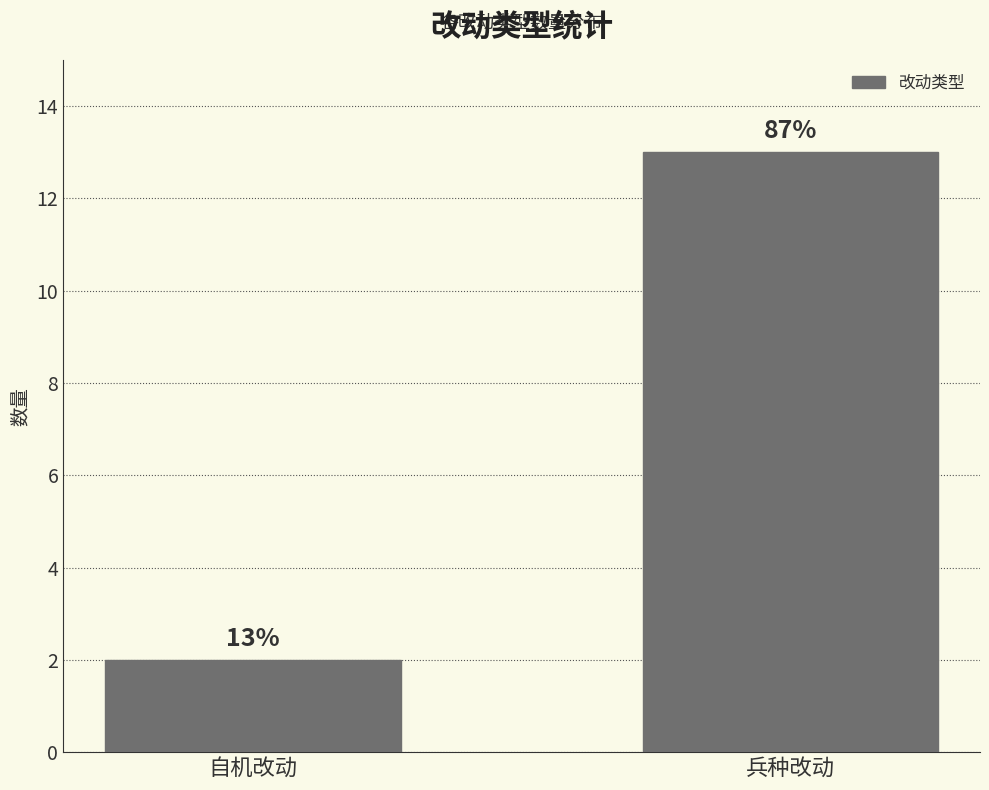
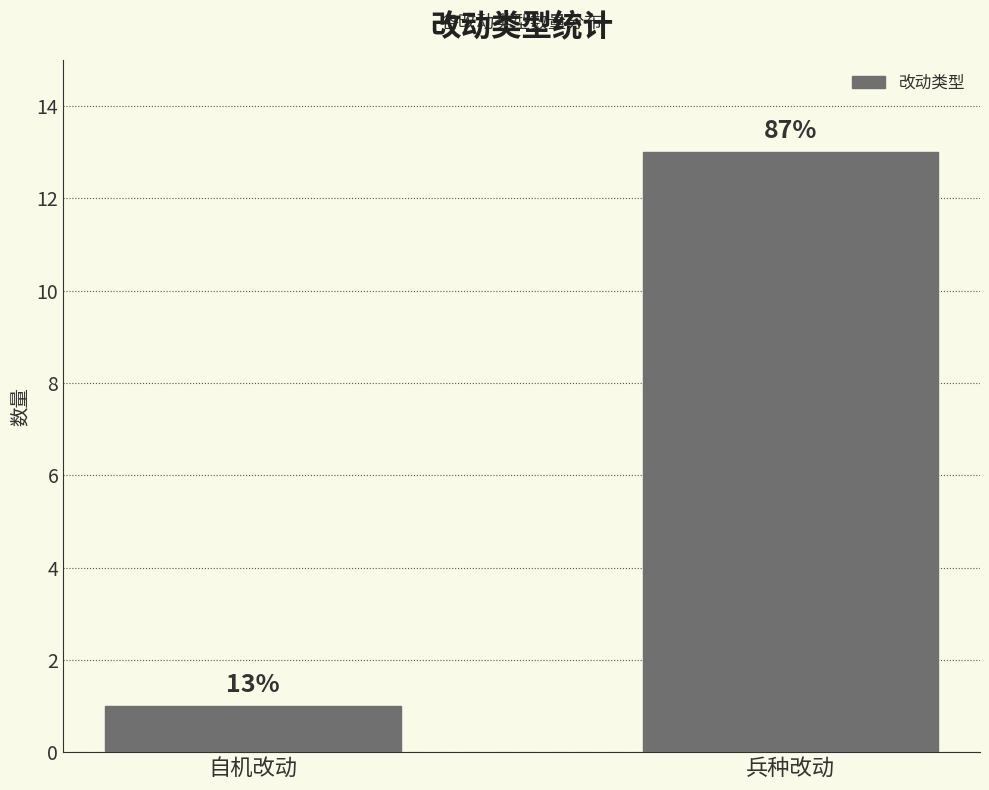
自机改动: 2 -> 1
